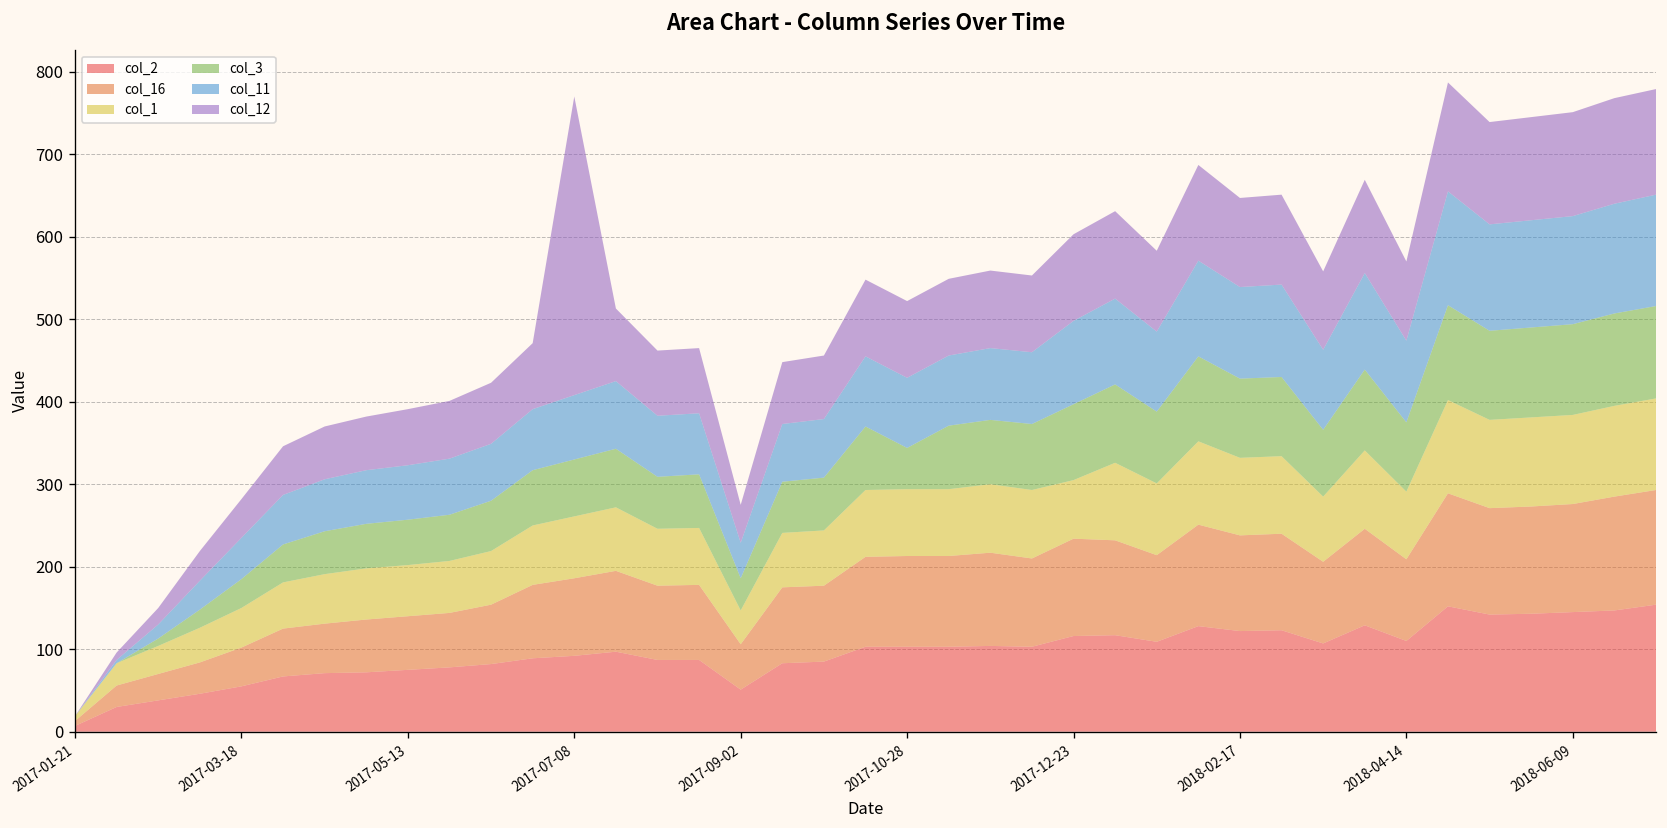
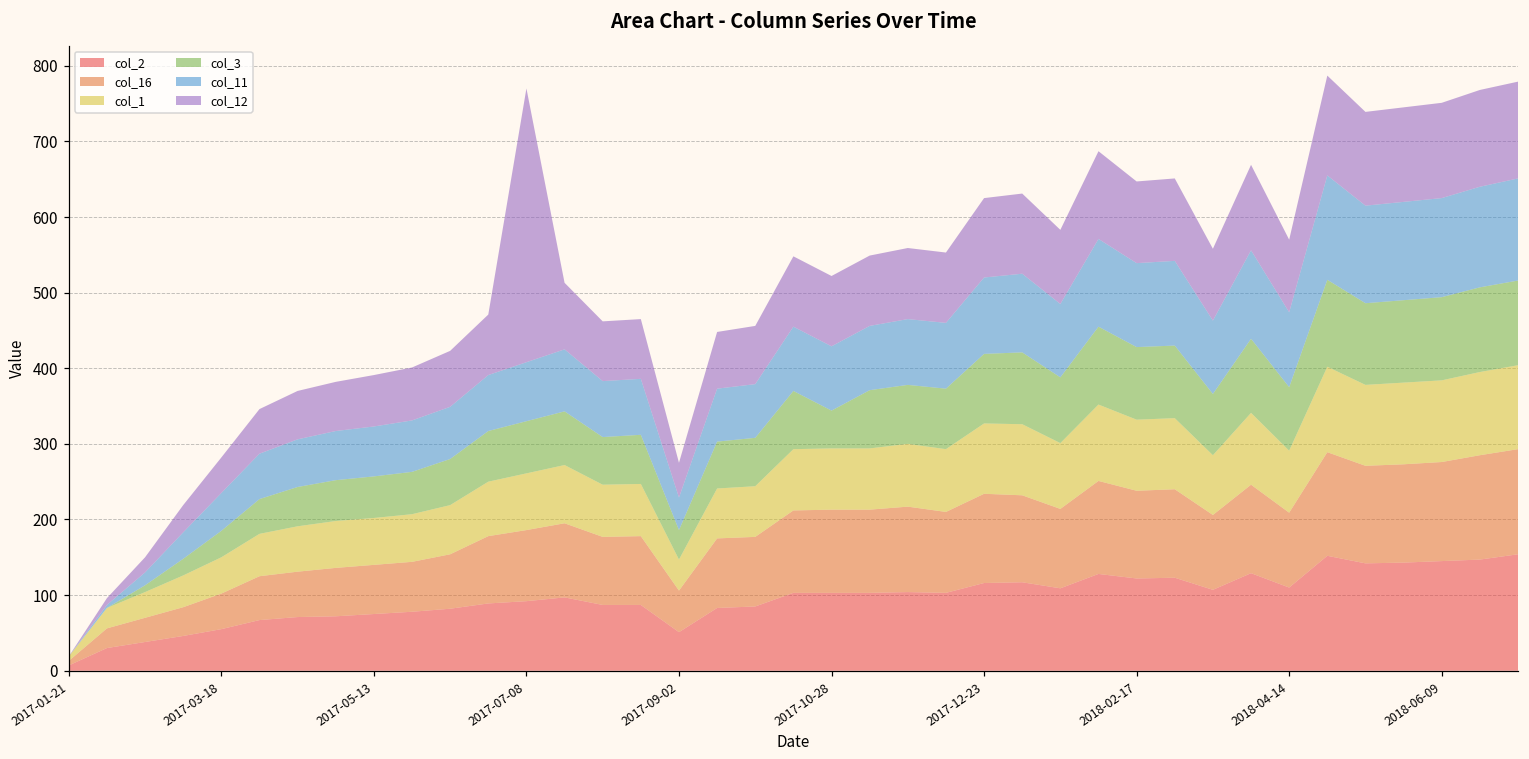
col_1, 2017-12-23: 70 -> 90
